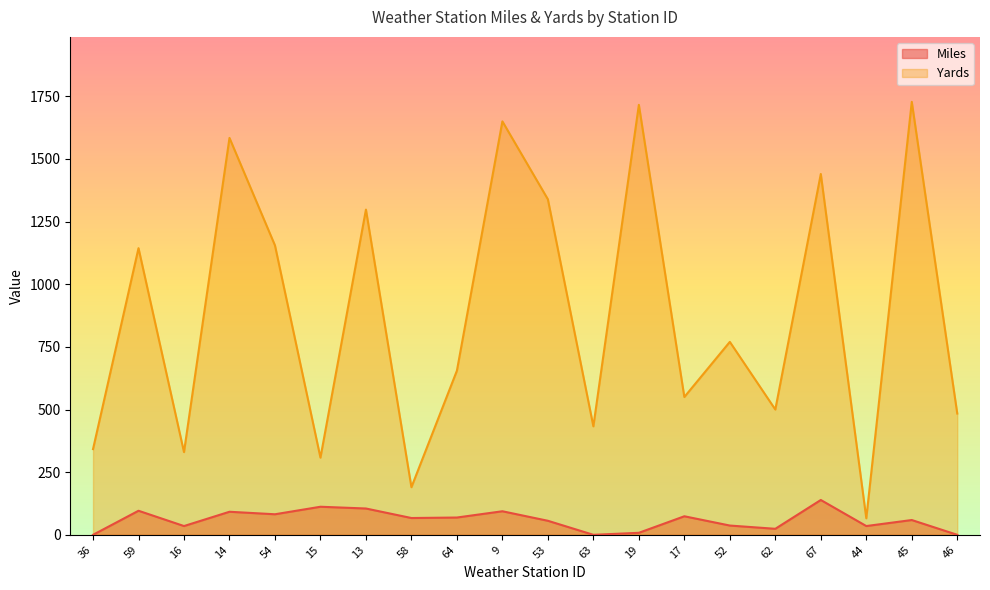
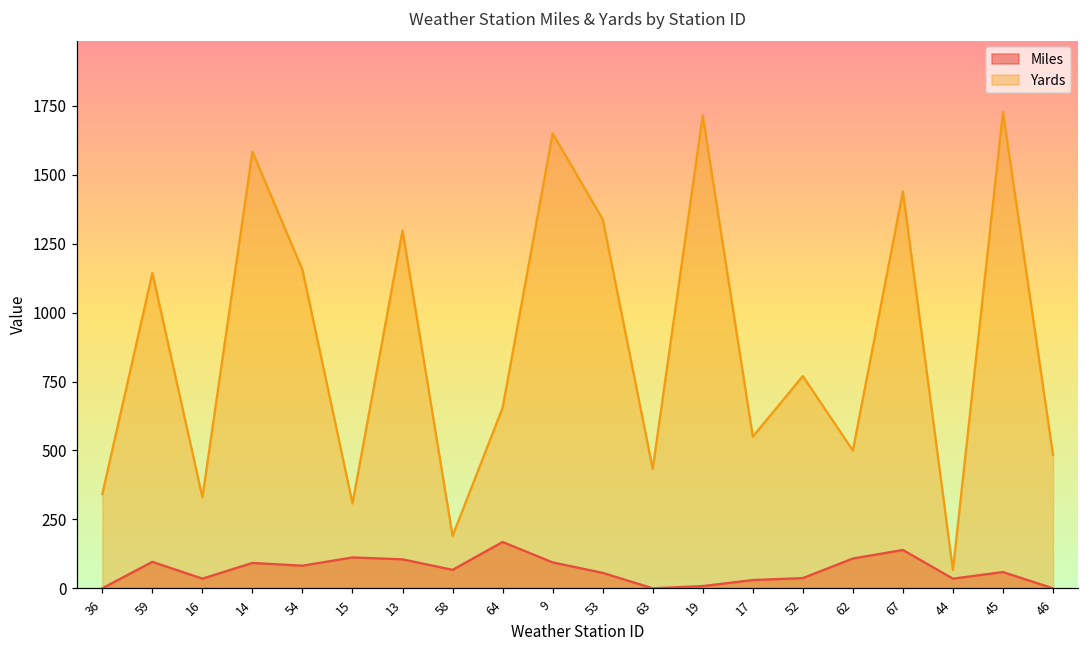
Miles, 64: 70 -> 170
Miles, 17: 70 -> 30
Miles, 62: 20 -> 110
